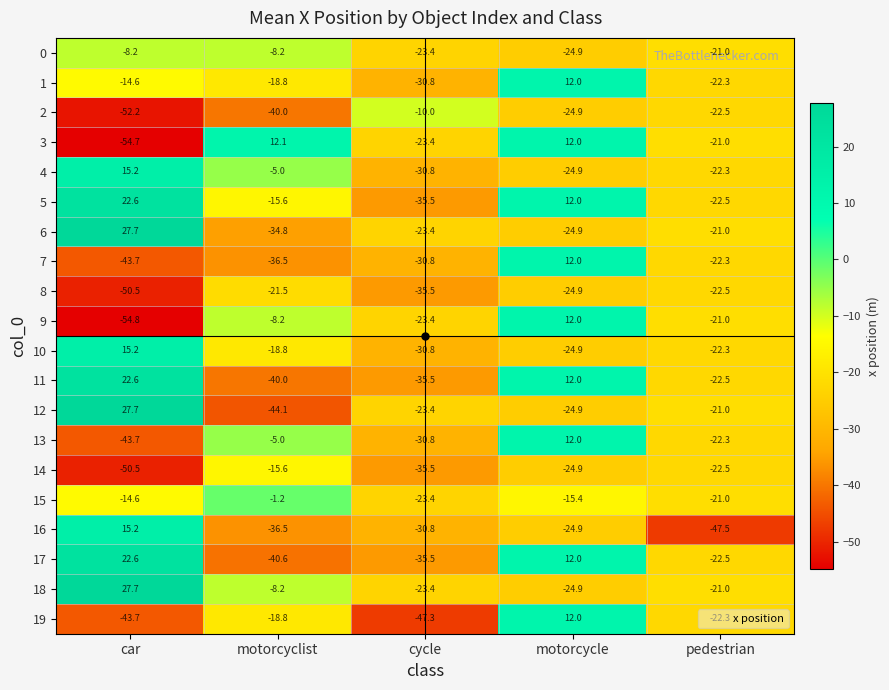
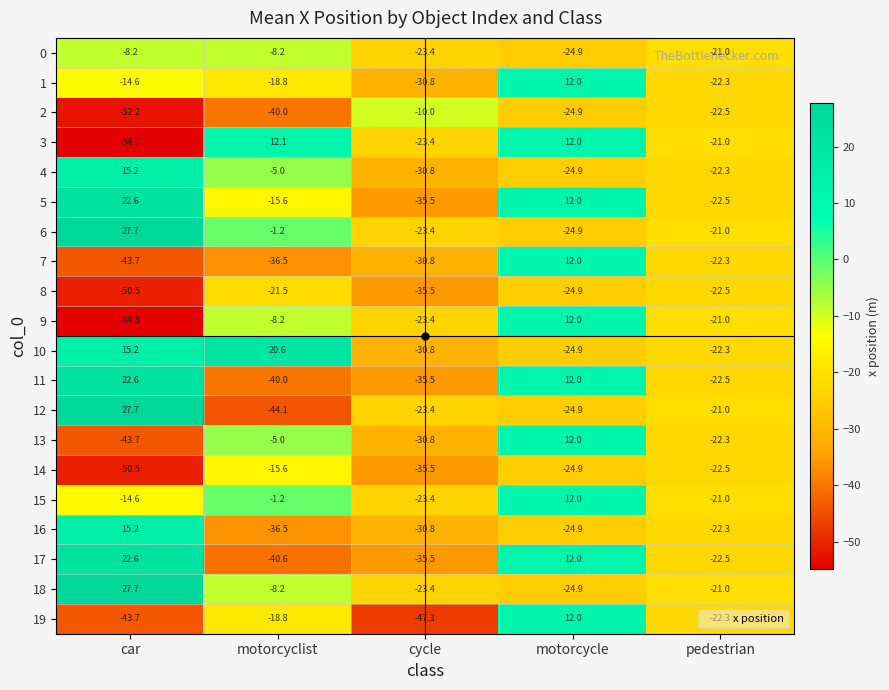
6, motorcyclist: -34.8 -> -1.2
10, motorcyclist: -18.8 -> 20.6
15, motorcycle: -15.4 -> 12.0
16, pedestrian: -47.5 -> -22.3
